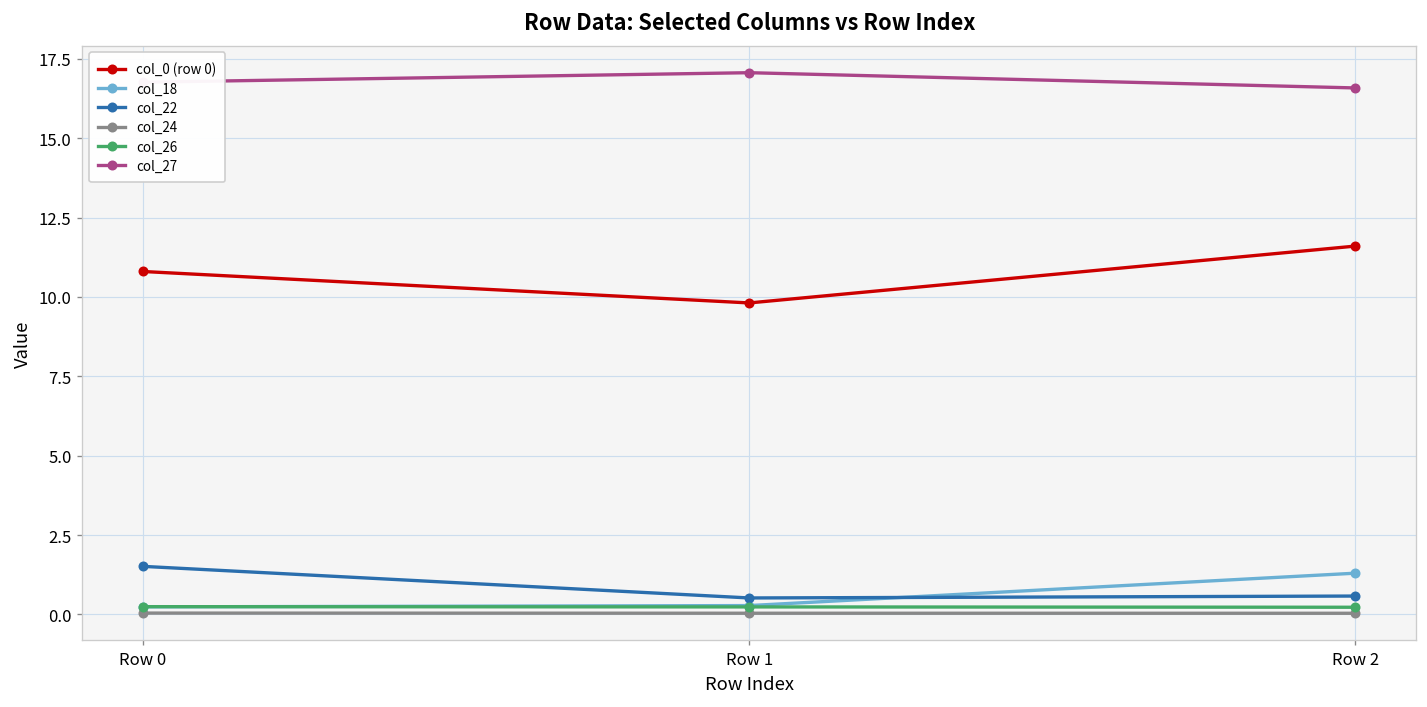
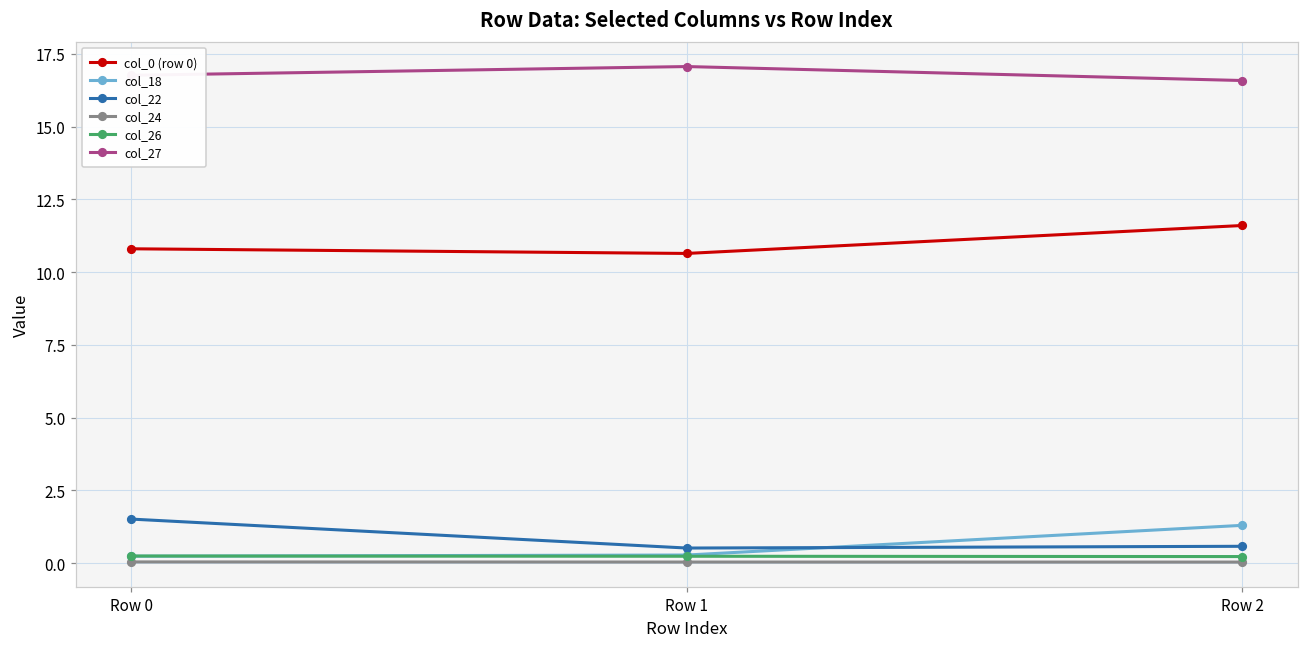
col_0 (row 0), Row 1: 9.8 -> 10.6
